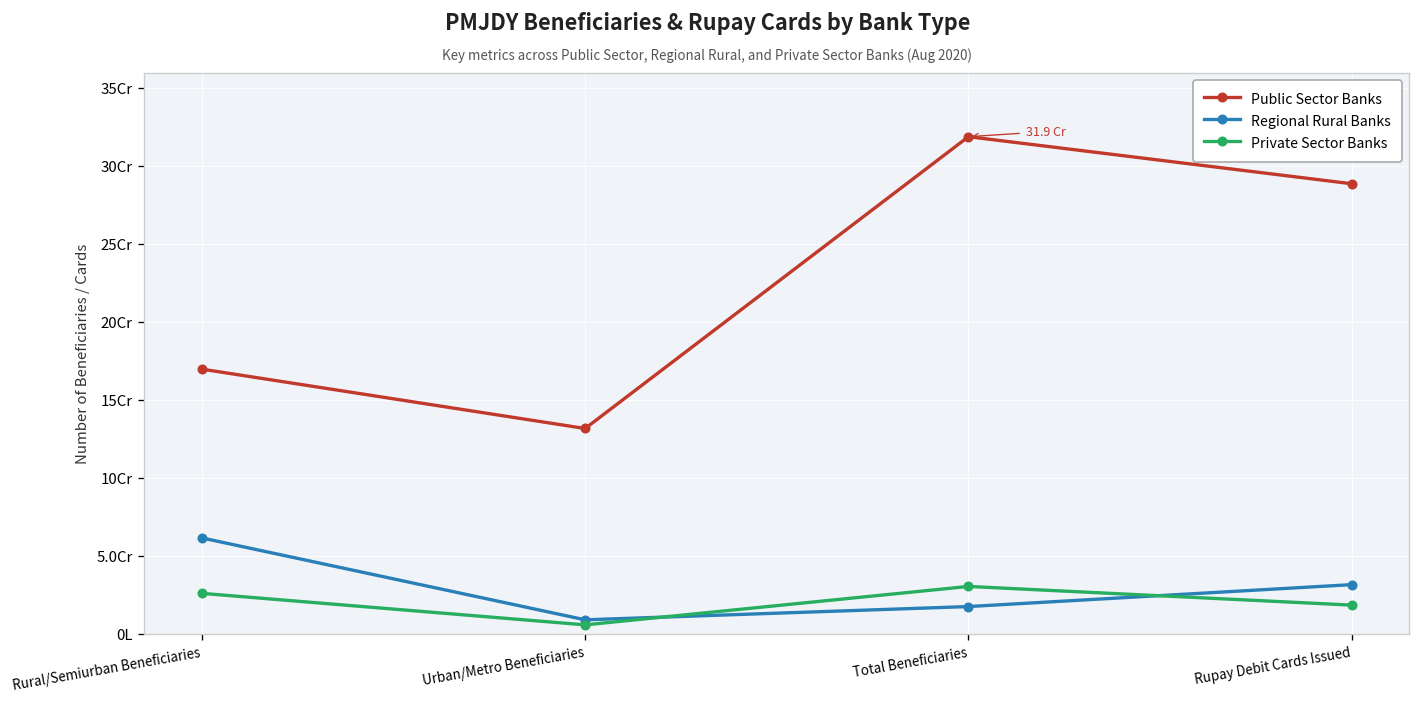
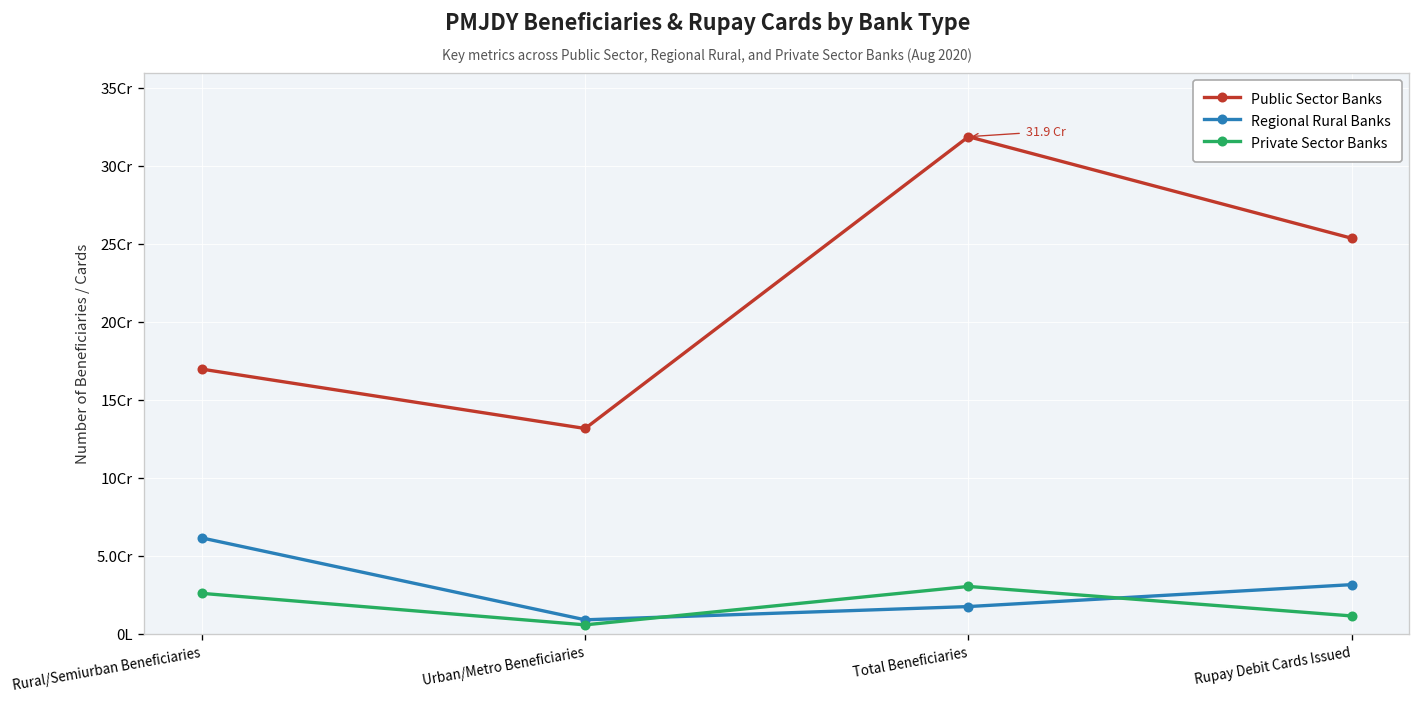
Public Sector Banks, Rupay Debit Cards Issued: 28.9Cr -> 25.4Cr
Private Sector Banks, Rupay Debit Cards Issued: 1.8Cr -> 1.1Cr
